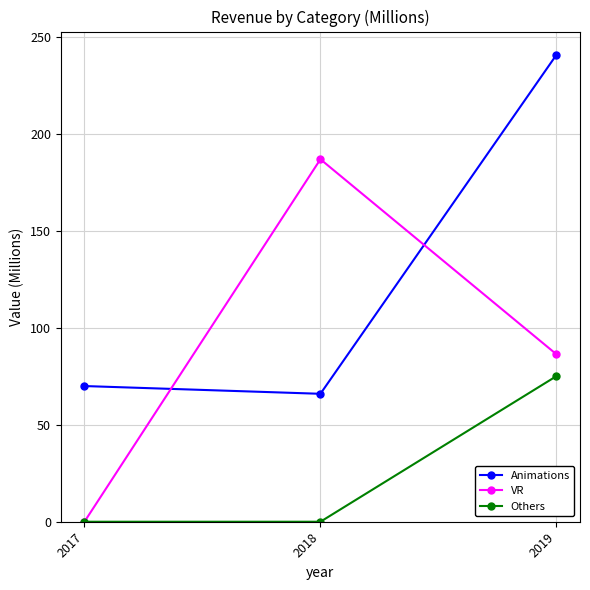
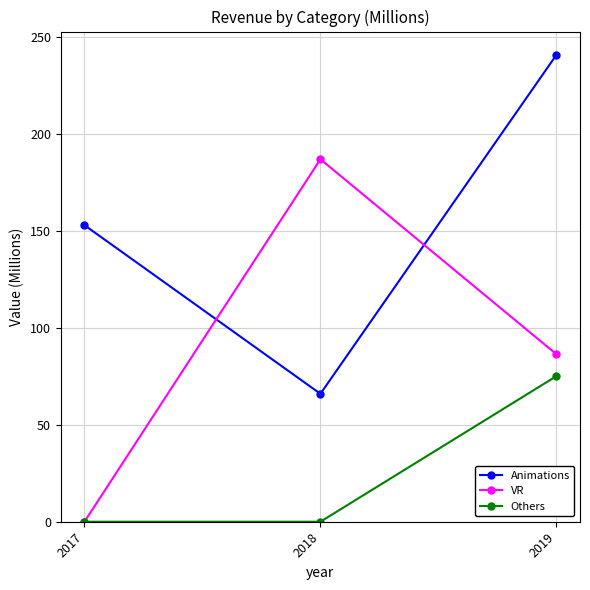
Animations, 2017: 70 -> 153
